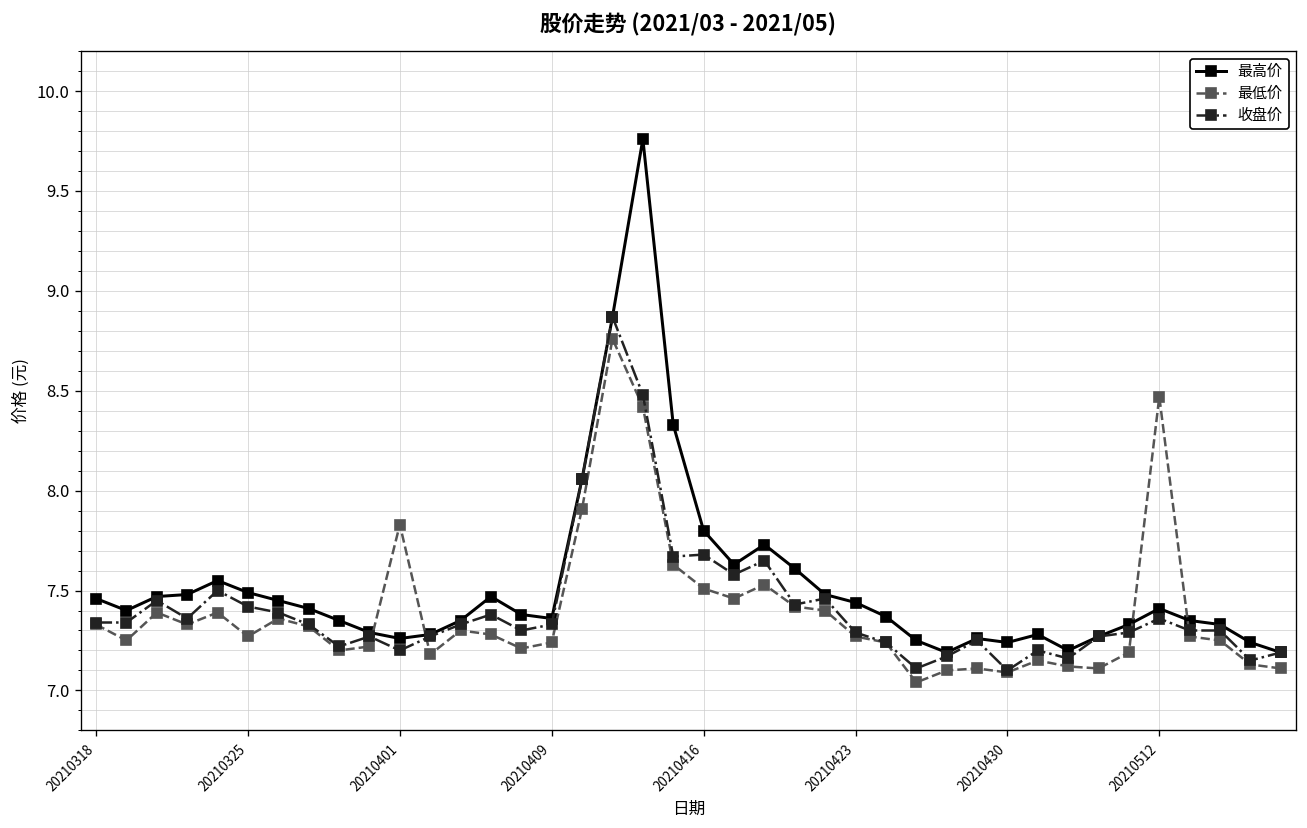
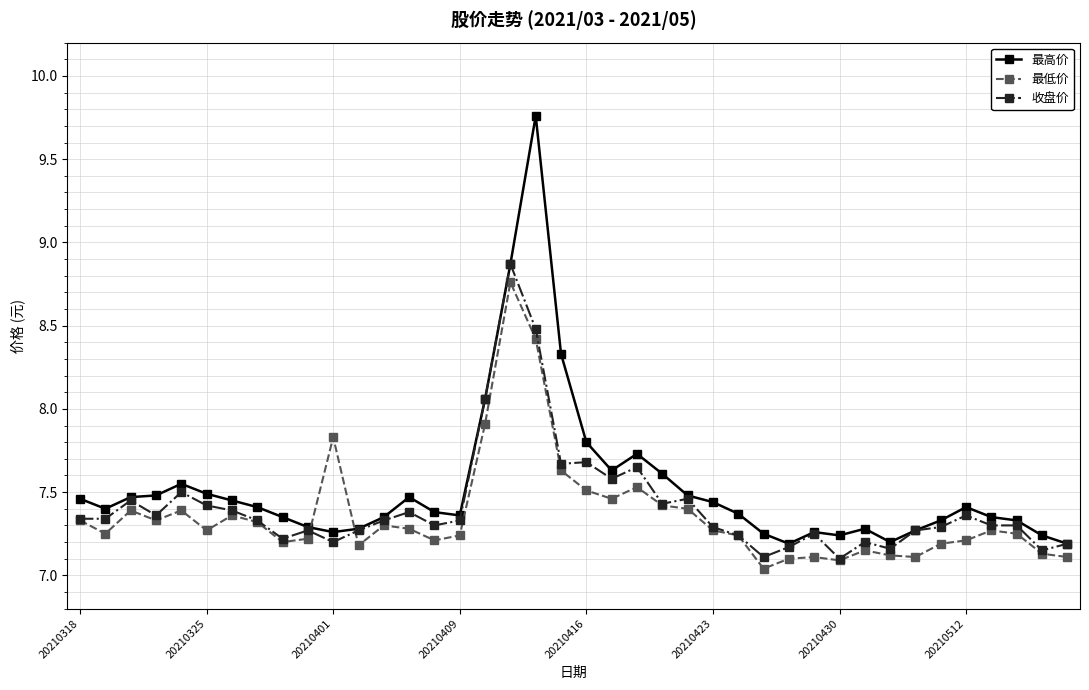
最低价, 20210512: 8.47 -> 7.21
